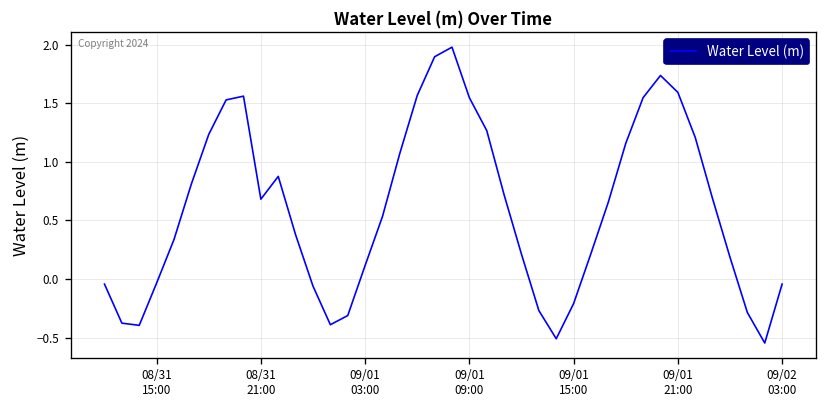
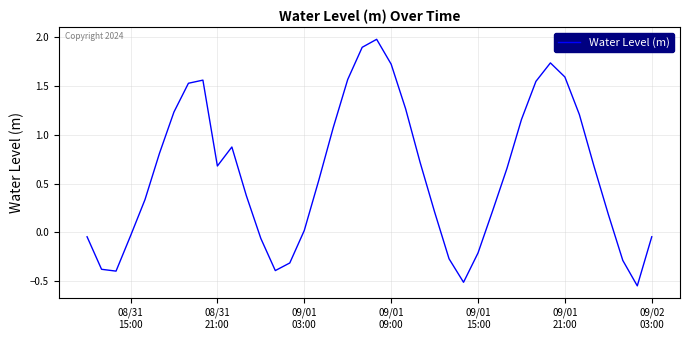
09/01 03:00: 0.1 -> 0.0
09/01 09:00: 1.5 -> 1.7
